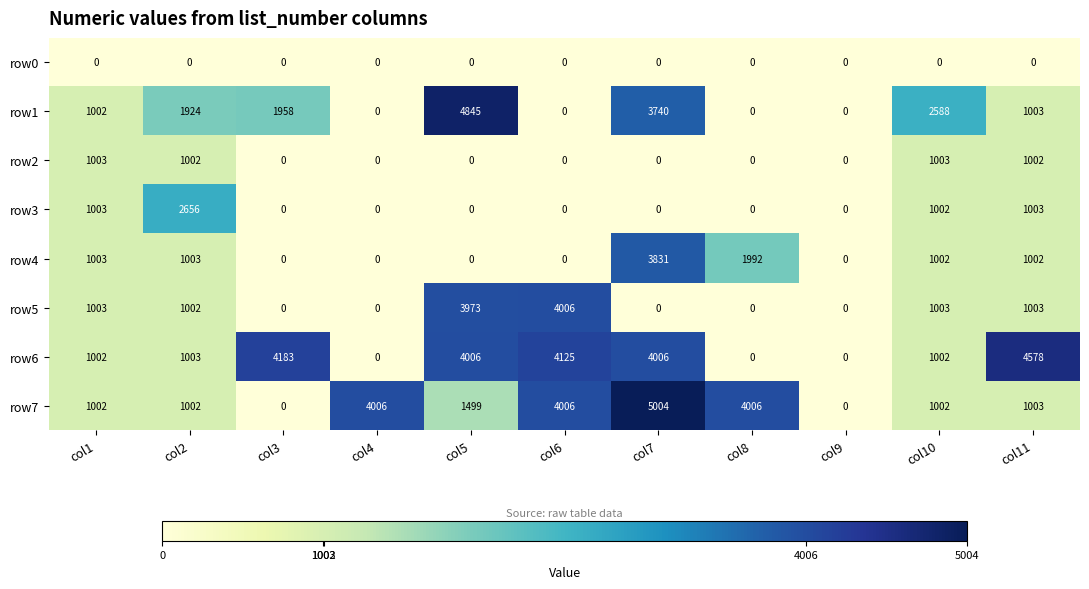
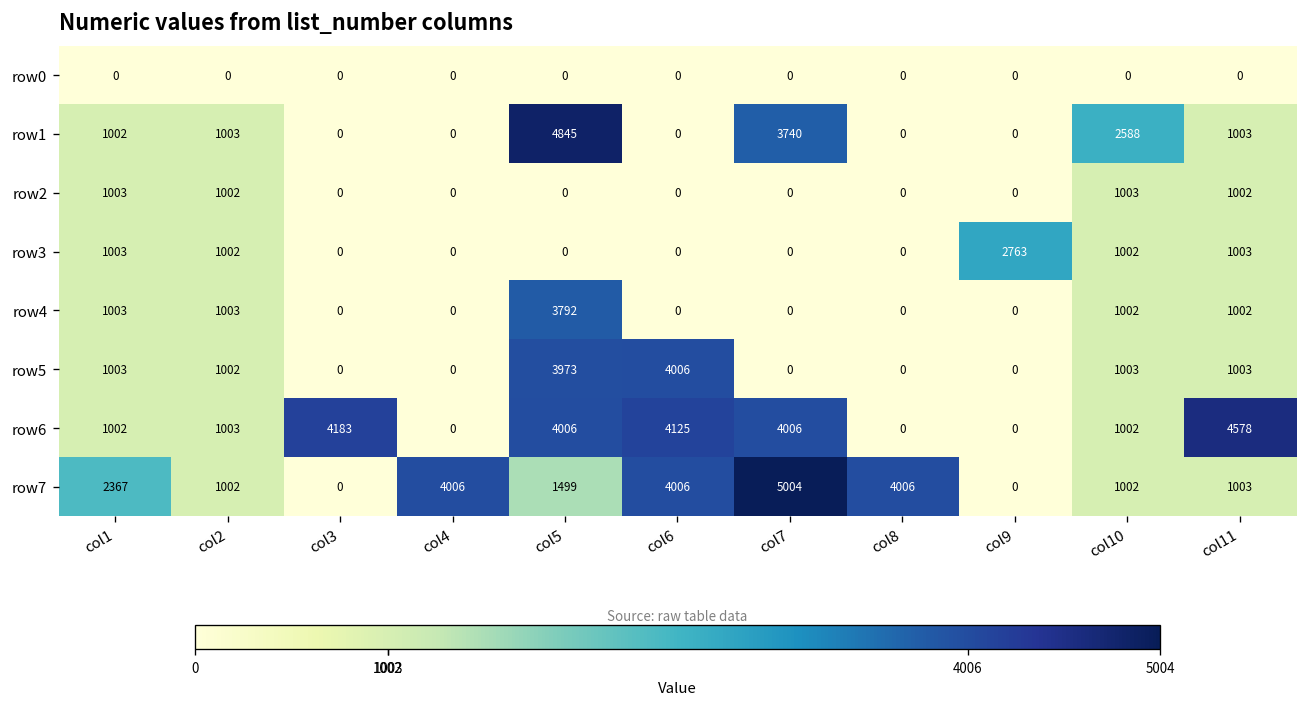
row1, col2: 1924 -> 1003
row1, col3: 1958 -> 0
row3, col2: 2656 -> 1002
row3, col9: 0 -> 2763
row4, col5: 0 -> 3792
row4, col7: 3831 -> 0
row4, col8: 1992 -> 0
row7, col1: 1002 -> 2367
